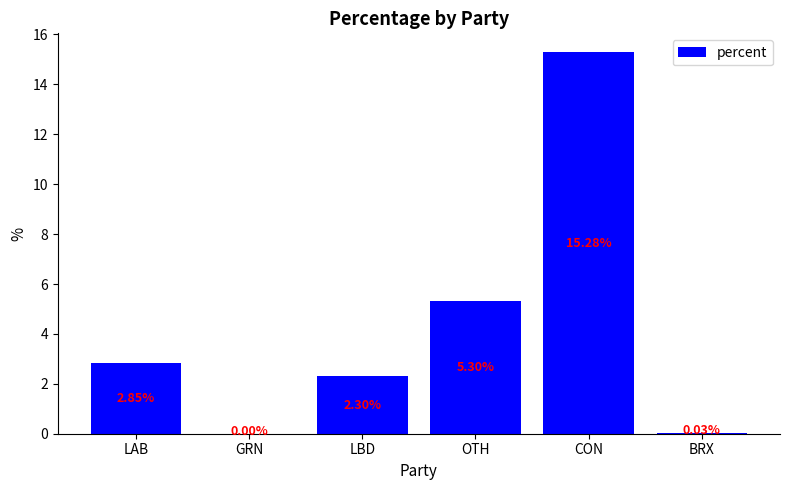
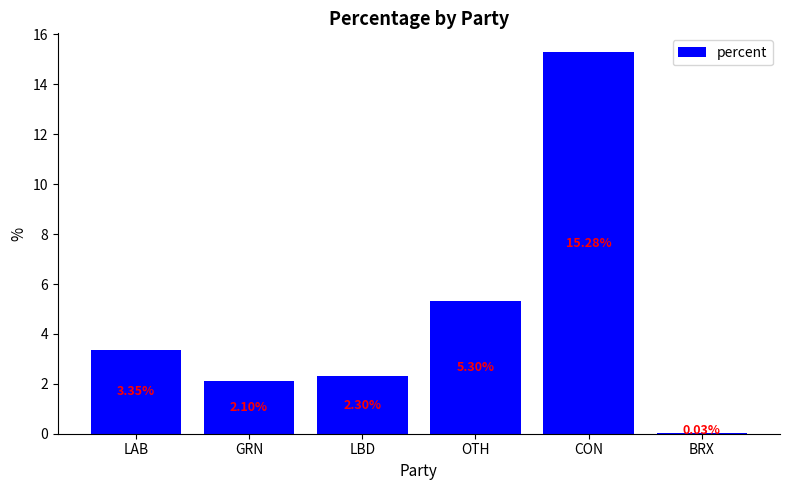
LAB: 2.85% -> 3.35%
GRN: 0.00% -> 2.10%
